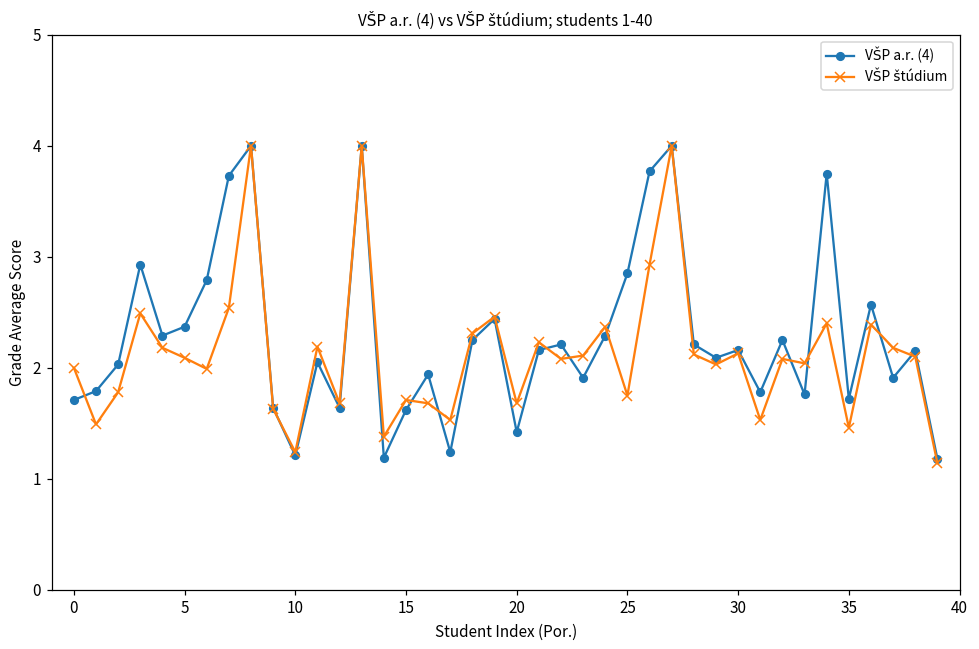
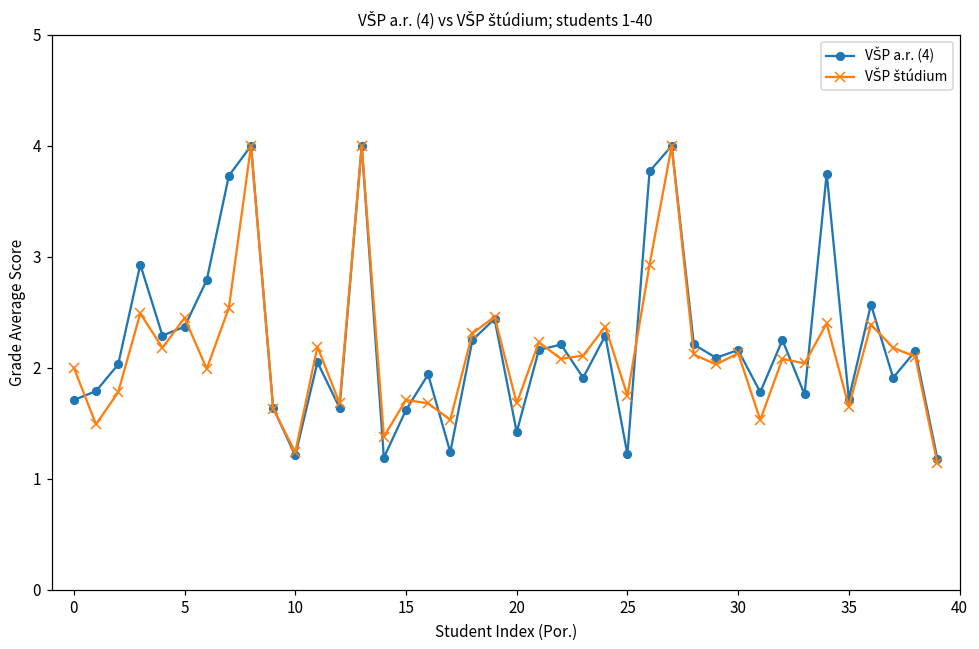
VŠP štúdium, 5: 2.09 -> 2.45
VŠP a.r. (4), 25: 2.85 -> 1.22
VŠP štúdium, 35: 1.46 -> 1.65
